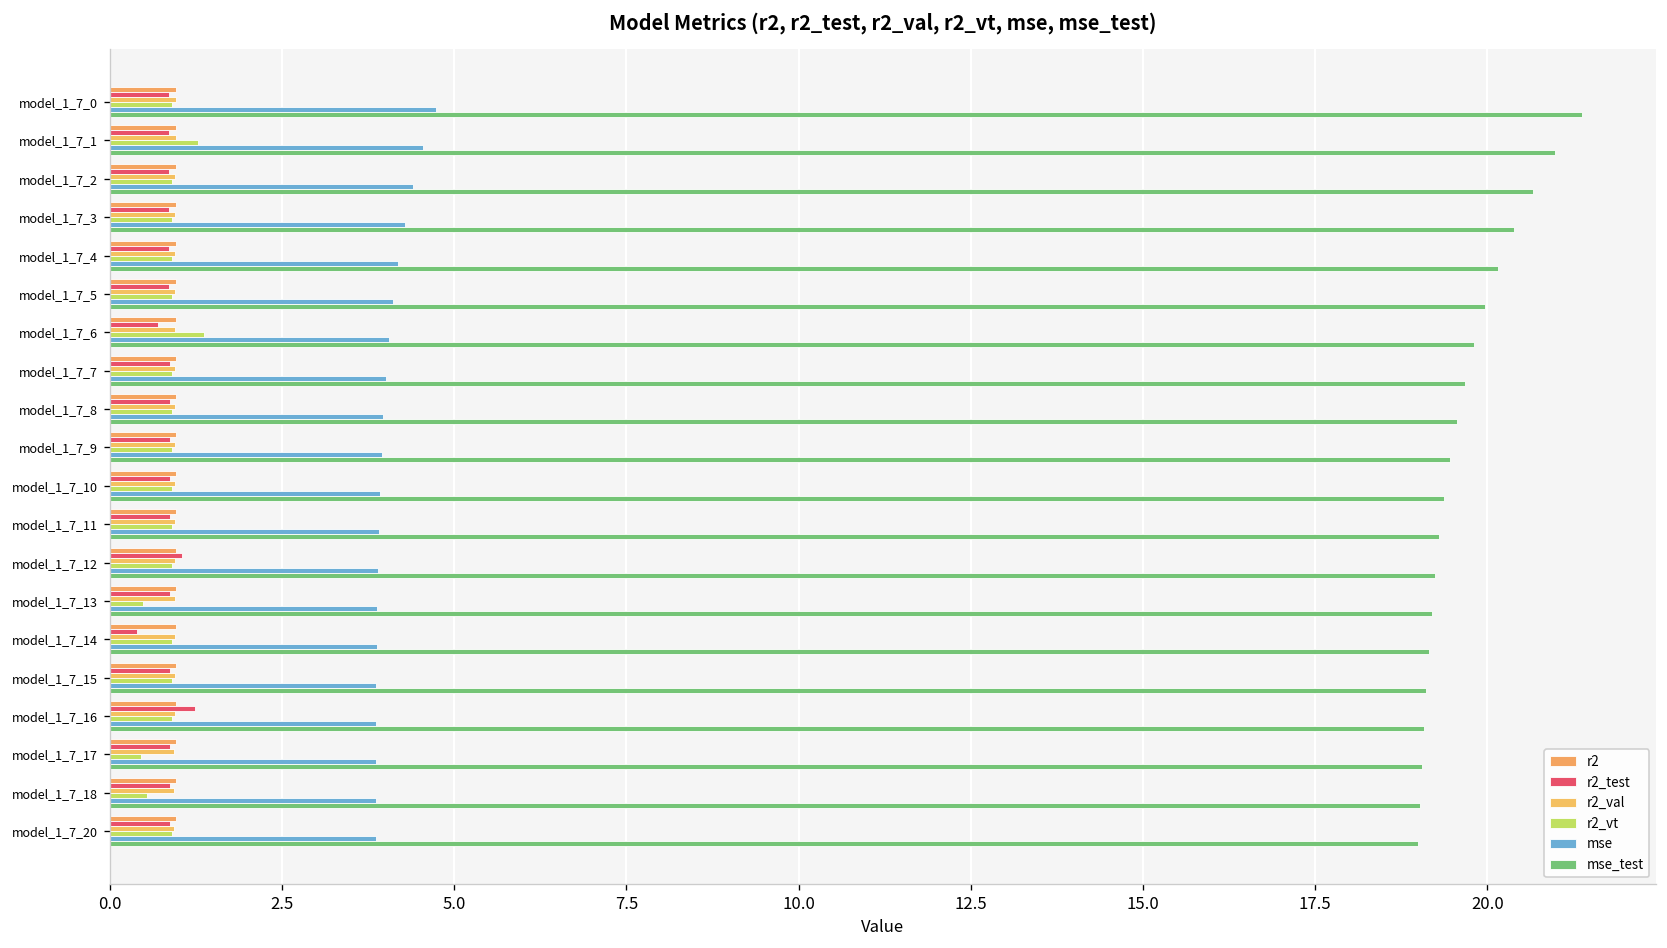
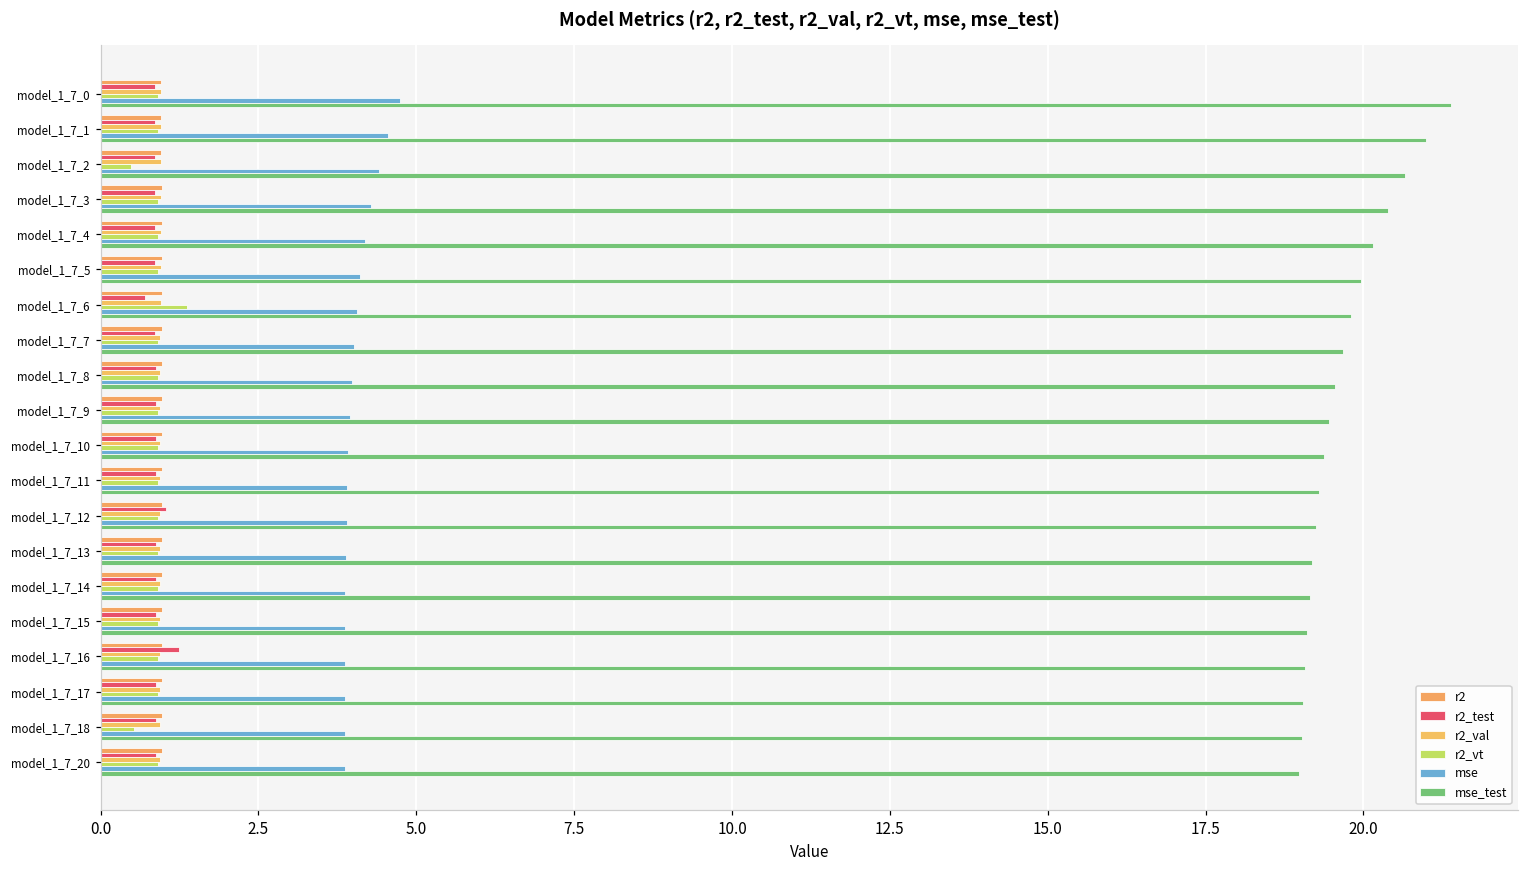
r2_vt, model_1_7_1: 1.3 -> 0.9
r2_vt, model_1_7_2: 0.9 -> 0.5
r2_vt, model_1_7_13: 0.5 -> 0.9
r2_test, model_1_7_14: 0.4 -> 0.9
r2_vt, model_1_7_17: 0.5 -> 0.9
